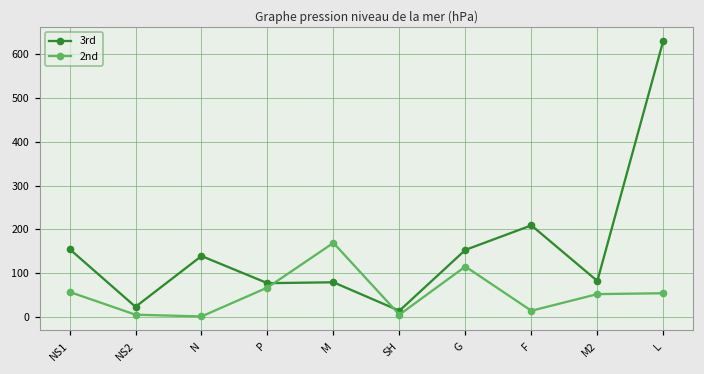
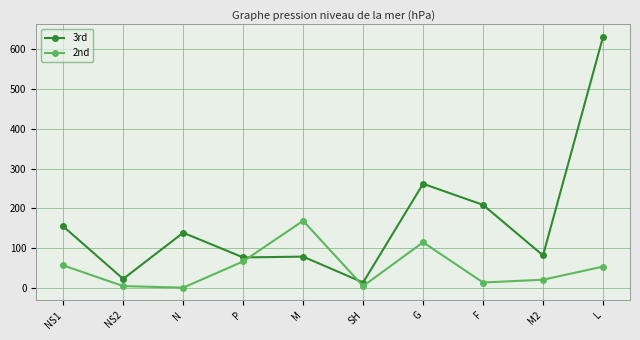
3rd, G: 150 -> 260
2nd, M2: 50 -> 20
